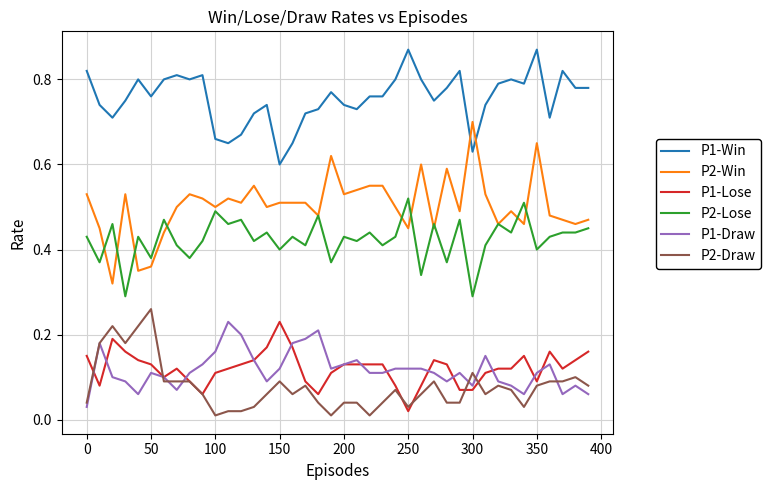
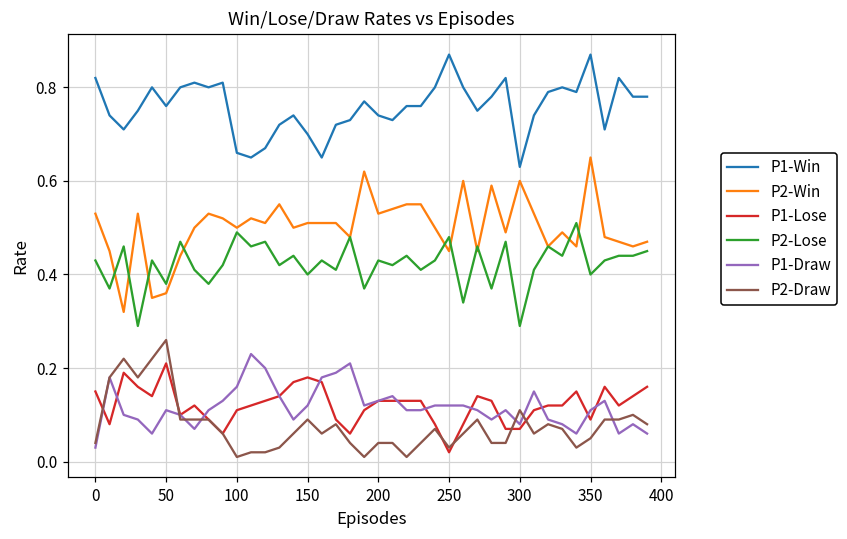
P1-Lose, 50: 0.13 -> 0.21
P1-Win, 150: 0.6 -> 0.7
P1-Lose, 150: 0.23 -> 0.18
P2-Lose, 250: 0.52 -> 0.48
P2-Win, 300: 0.7 -> 0.6
P2-Draw, 350: 0.08 -> 0.05
